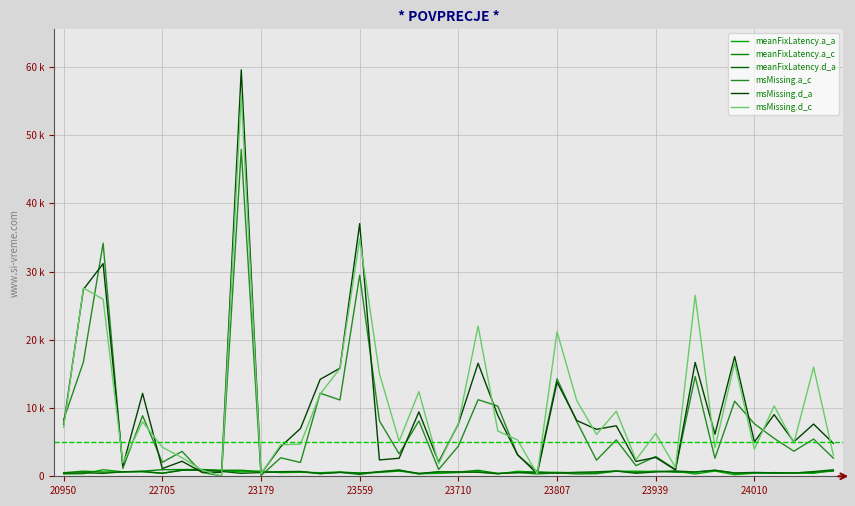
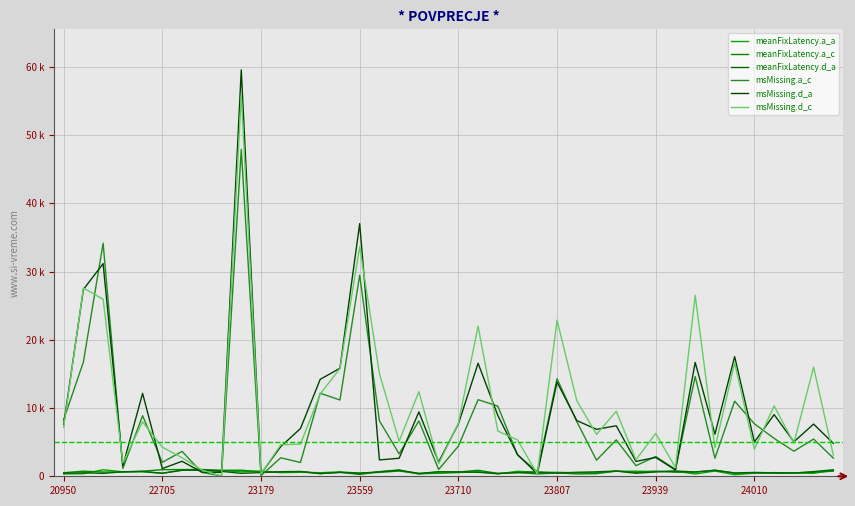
msMissing.d_c, 23559: 35000 -> 34000
msMissing.d_c, 23807: 21000 -> 23000
